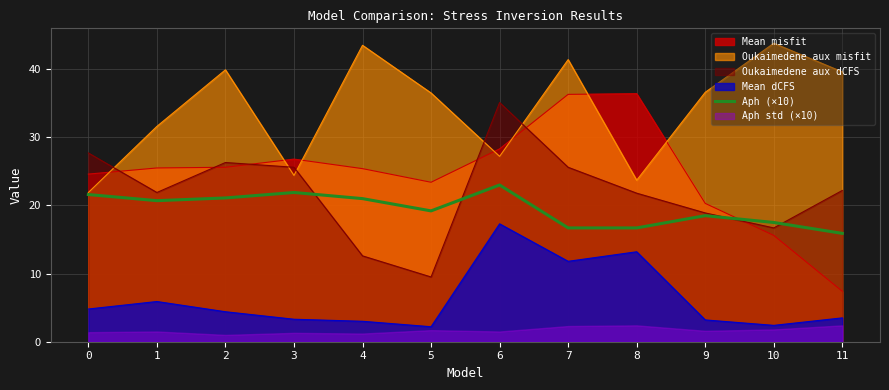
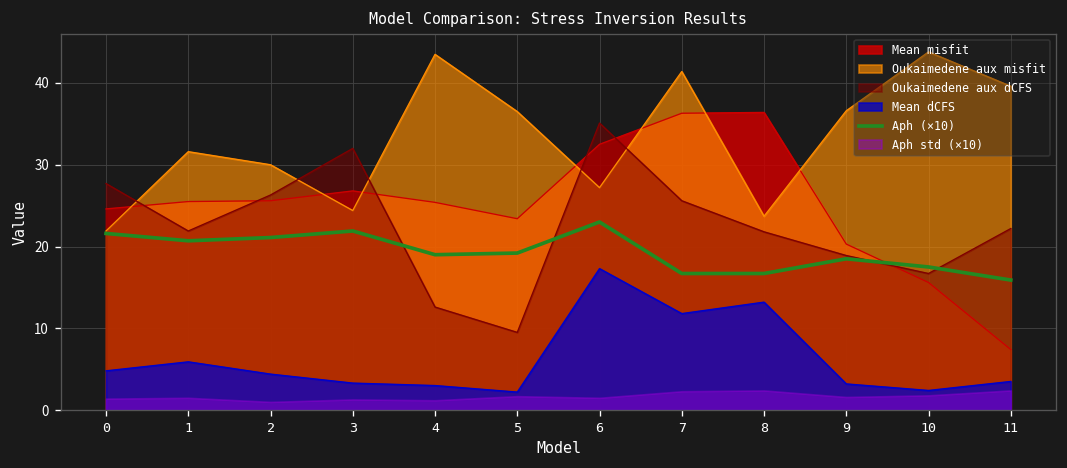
Oukaimedene aux misfit, 2: 40 -> 30
Oukaimedene aux dCFS, 3: 26 -> 32
Aph (×10), 4: 21 -> 19
Mean misfit, 6: 28 -> 33
